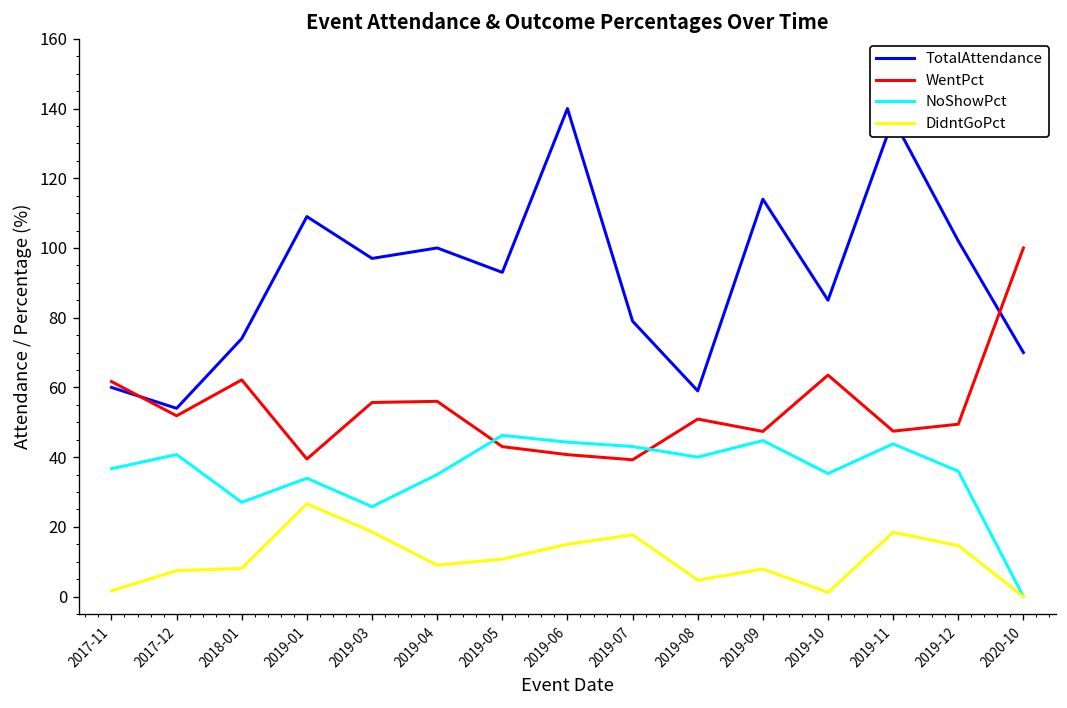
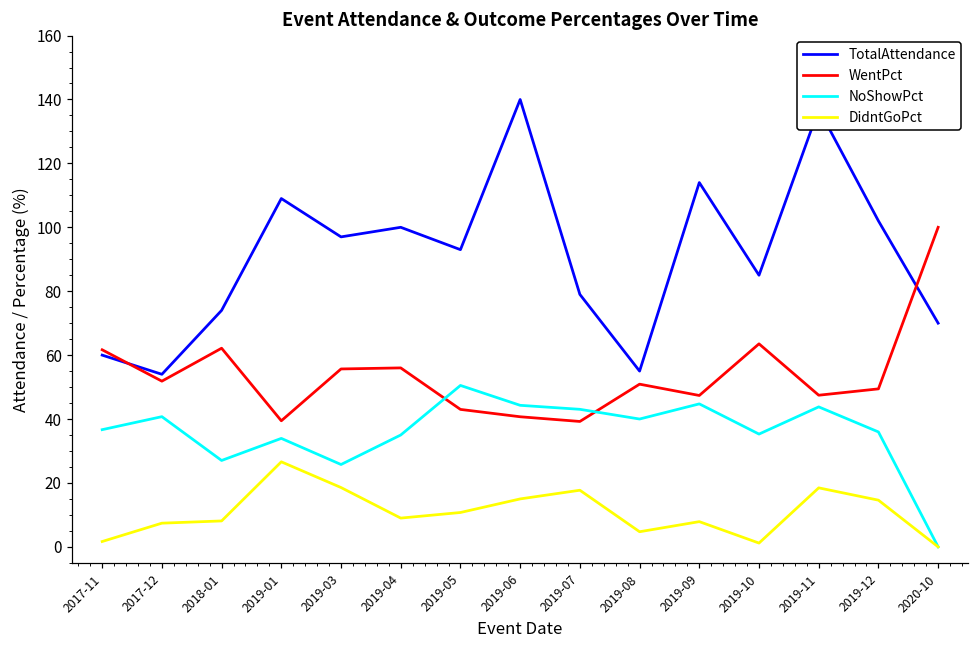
NoShowPct, 2019-05: 46 -> 51
TotalAttendance, 2019-08: 59 -> 55
